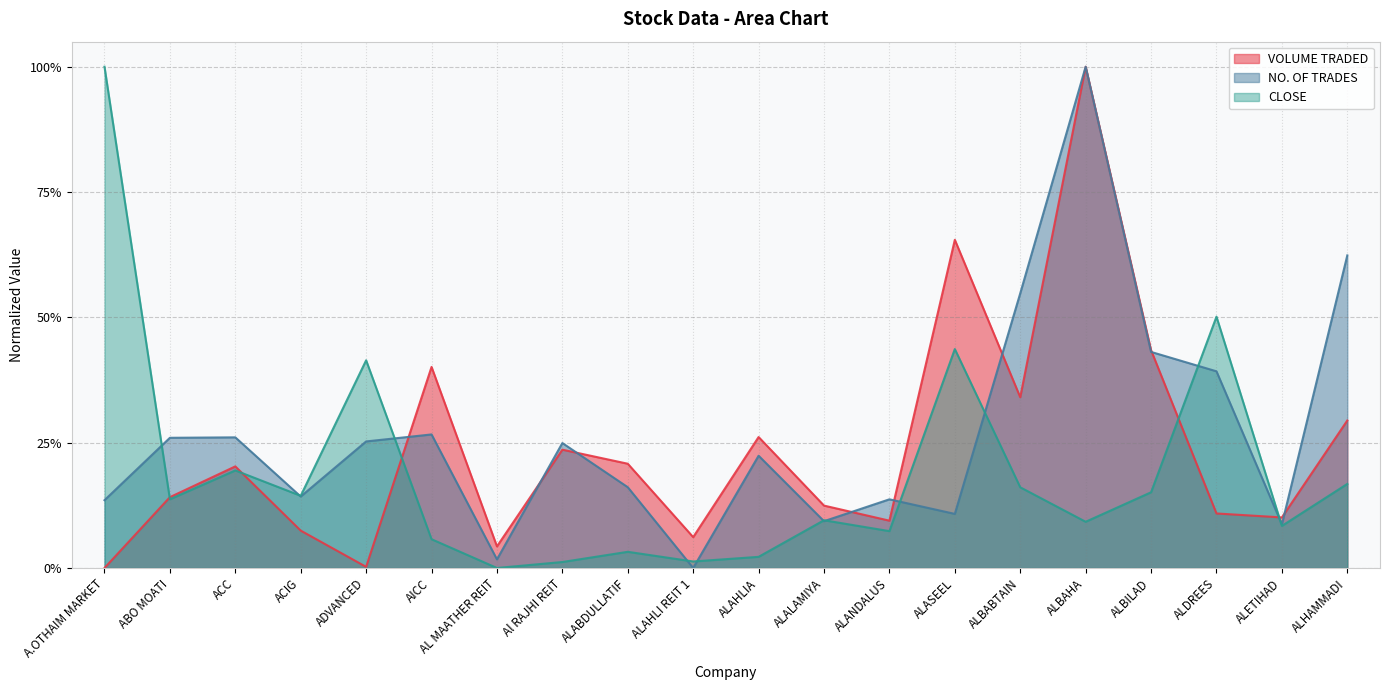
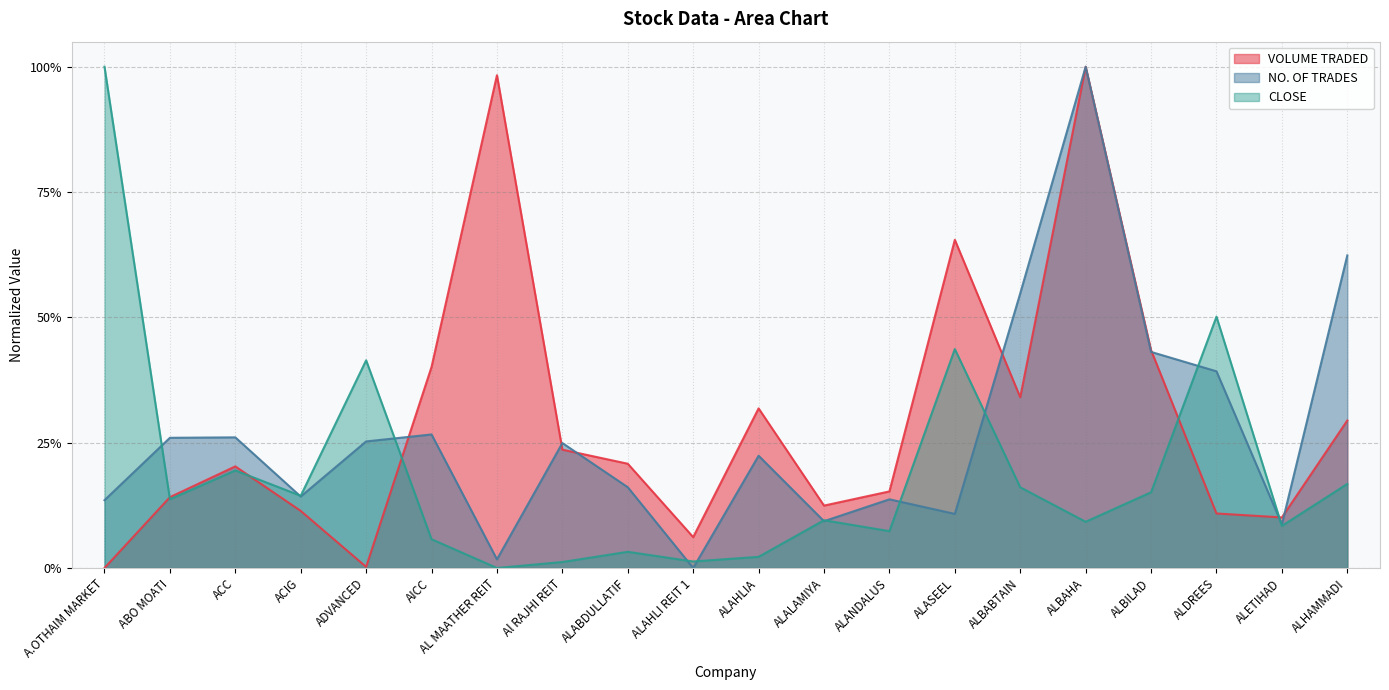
VOLUME TRADED, ACIG: 7% -> 11%
VOLUME TRADED, AL MAATHER REIT: 4% -> 98%
VOLUME TRADED, ALAHLIA: 26% -> 32%
VOLUME TRADED, ALANDALUS: 9% -> 15%
